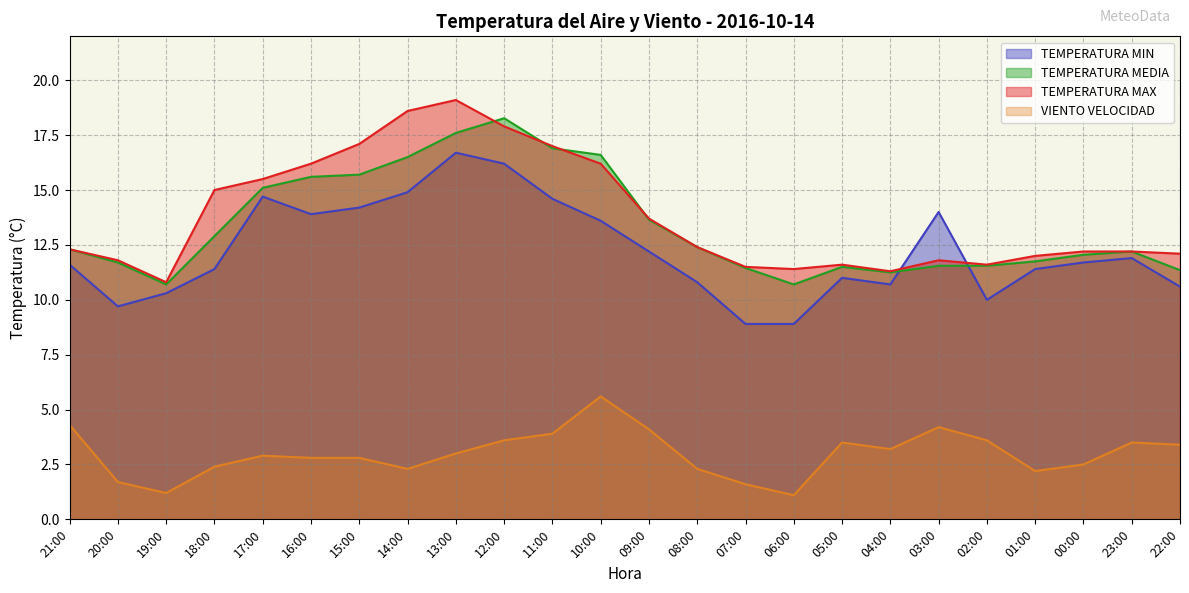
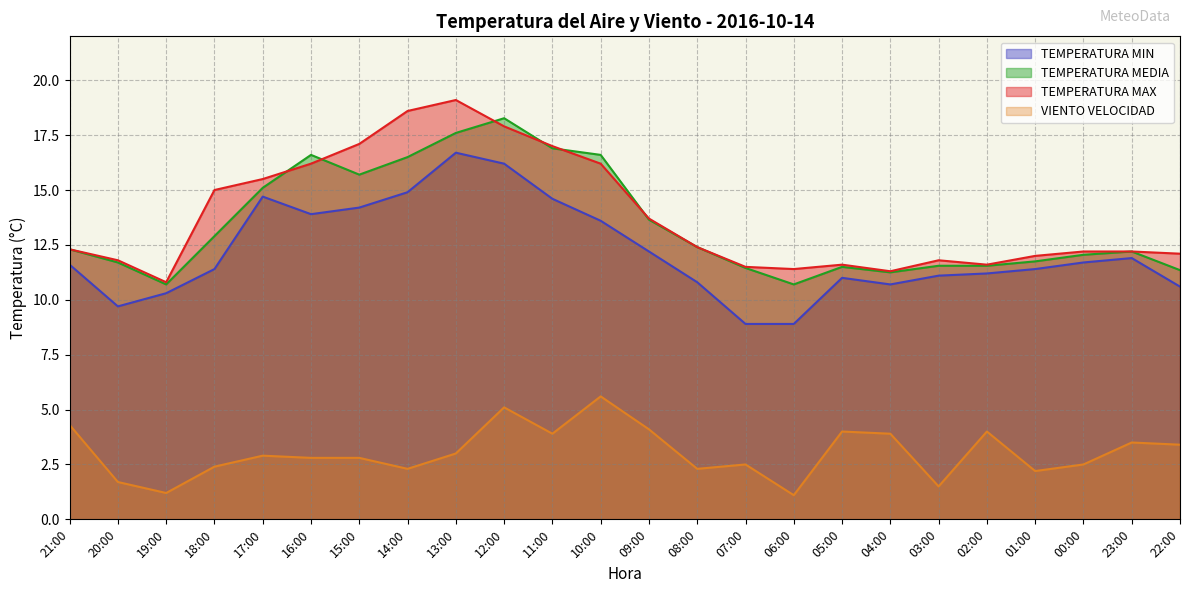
TEMPERATURA MEDIA, 16:00: 15.6 -> 16.6
VIENTO VELOCIDAD, 12:00: 3.6 -> 5.1
VIENTO VELOCIDAD, 07:00: 1.6 -> 2.5
VIENTO VELOCIDAD, 05:00: 3.5 -> 4.0
VIENTO VELOCIDAD, 04:00: 3.2 -> 3.9
TEMPERATURA MIN, 03:00: 14.0 -> 11.1
VIENTO VELOCIDAD, 03:00: 4.2 -> 1.5
TEMPERATURA MIN, 02:00: 10.0 -> 11.2
VIENTO VELOCIDAD, 02:00: 3.6 -> 4.0
